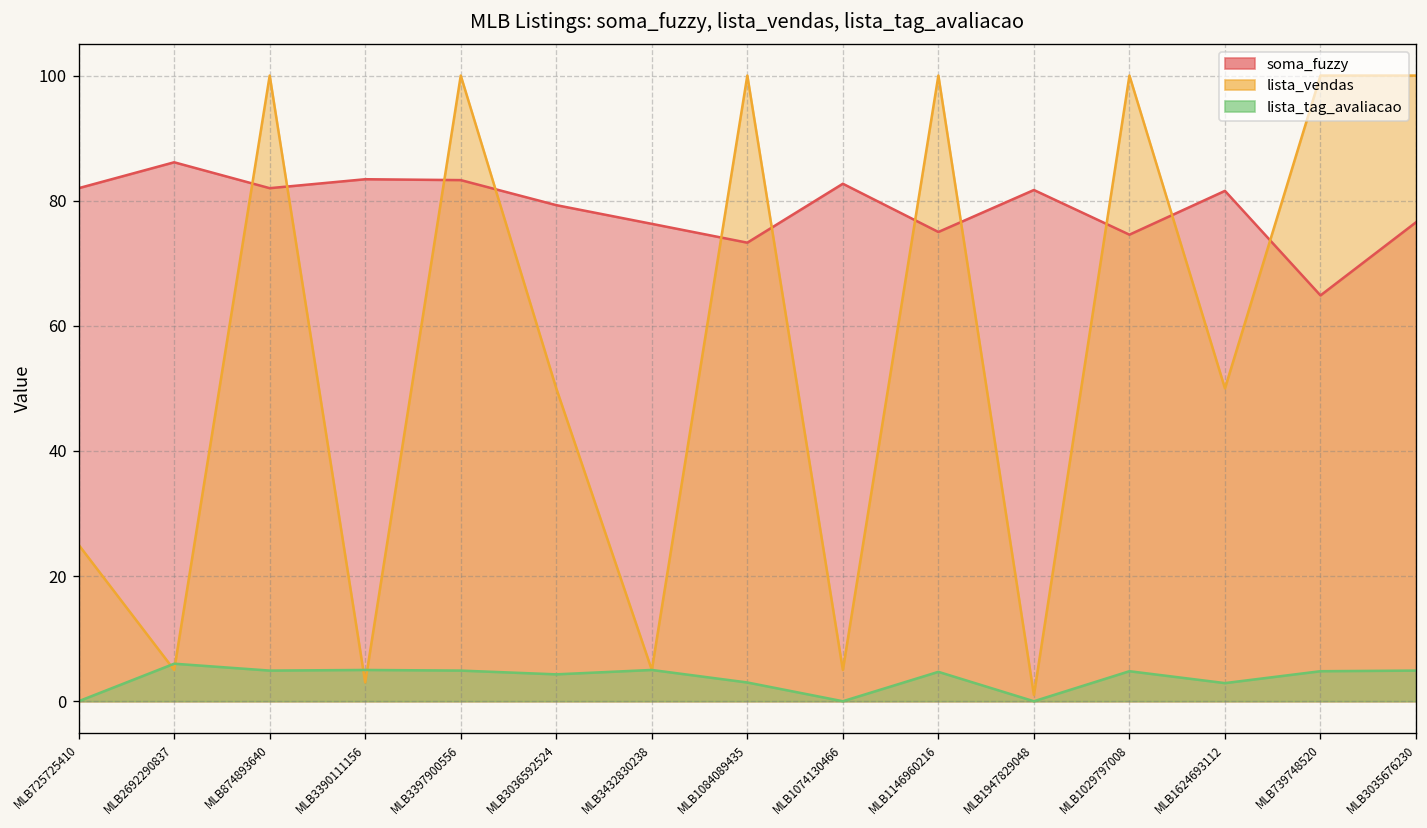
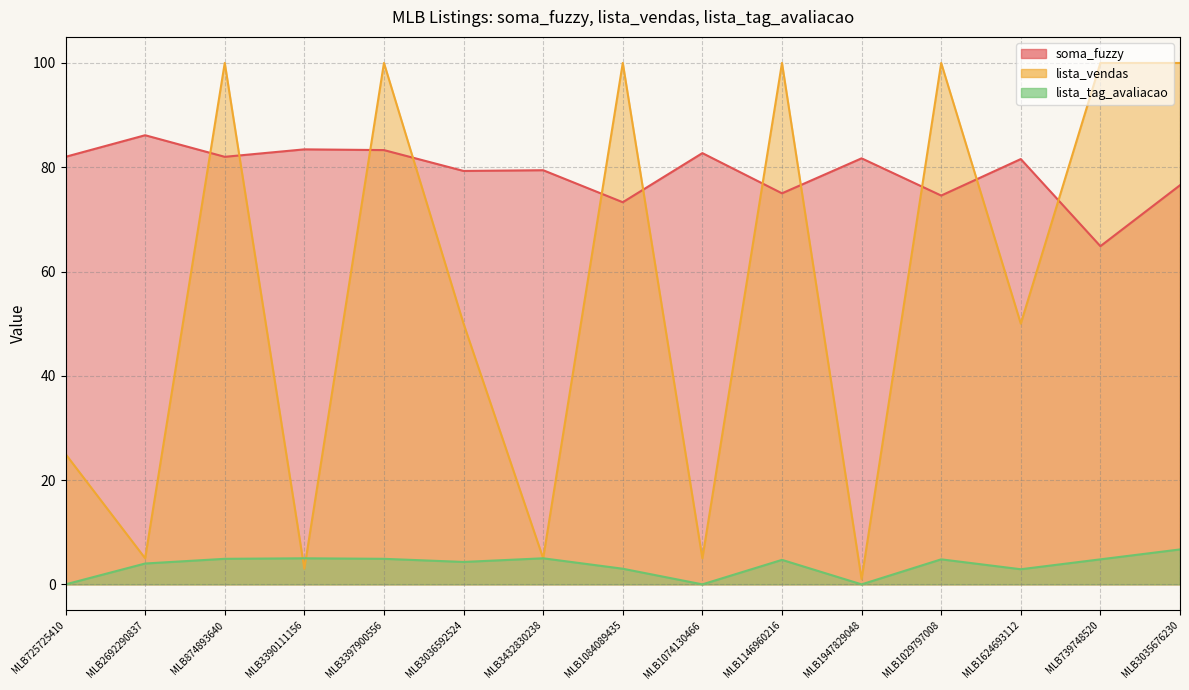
lista_tag_avaliacao, MLB2692290837: 6 -> 4
soma_fuzzy, MLB3432830238: 76 -> 79
lista_tag_avaliacao, MLB3035676230: 5 -> 7
